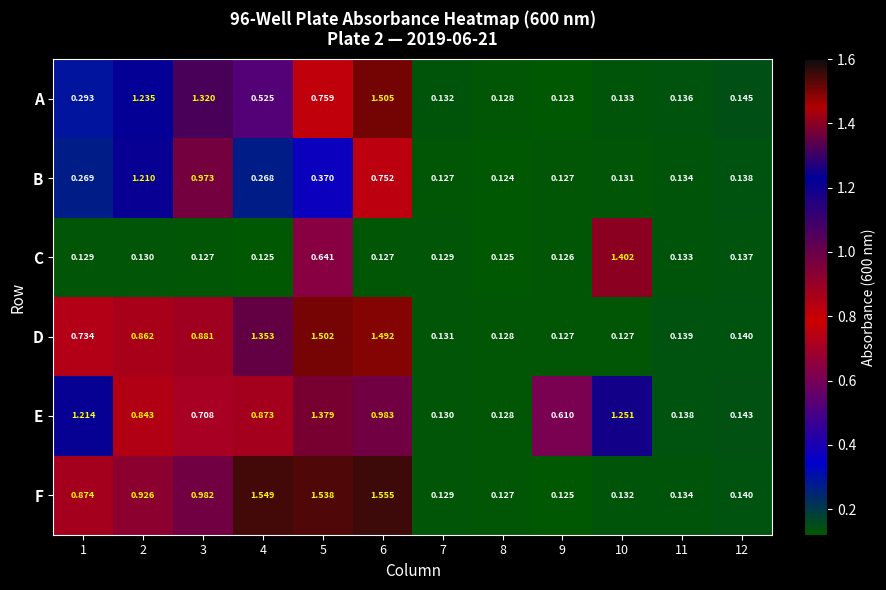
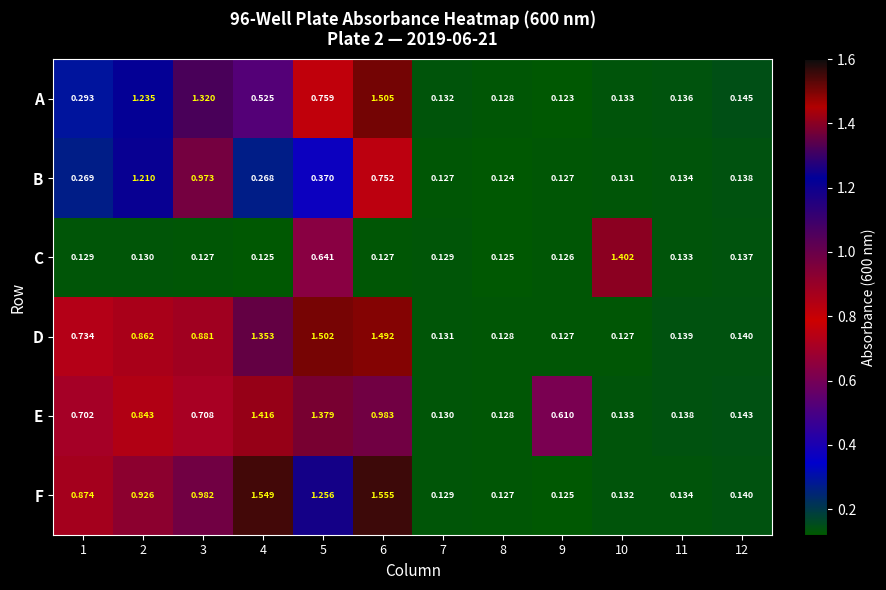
E, 1: 1.214 -> 0.702
E, 4: 0.873 -> 1.416
E, 10: 1.251 -> 0.133
F, 5: 1.538 -> 1.256
